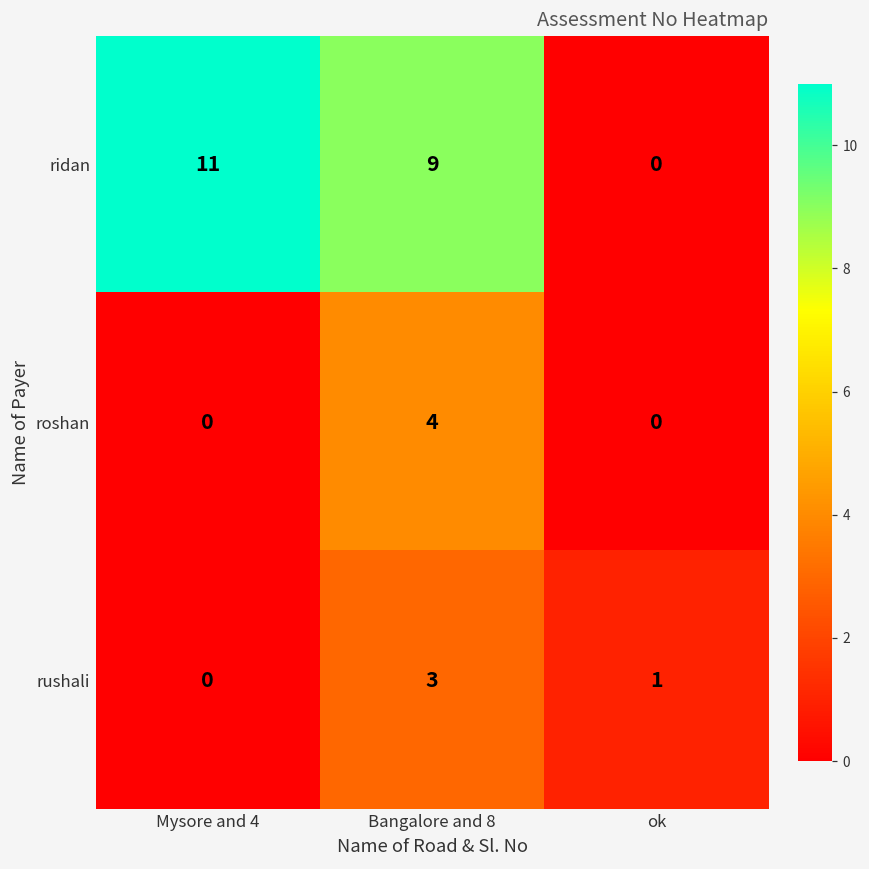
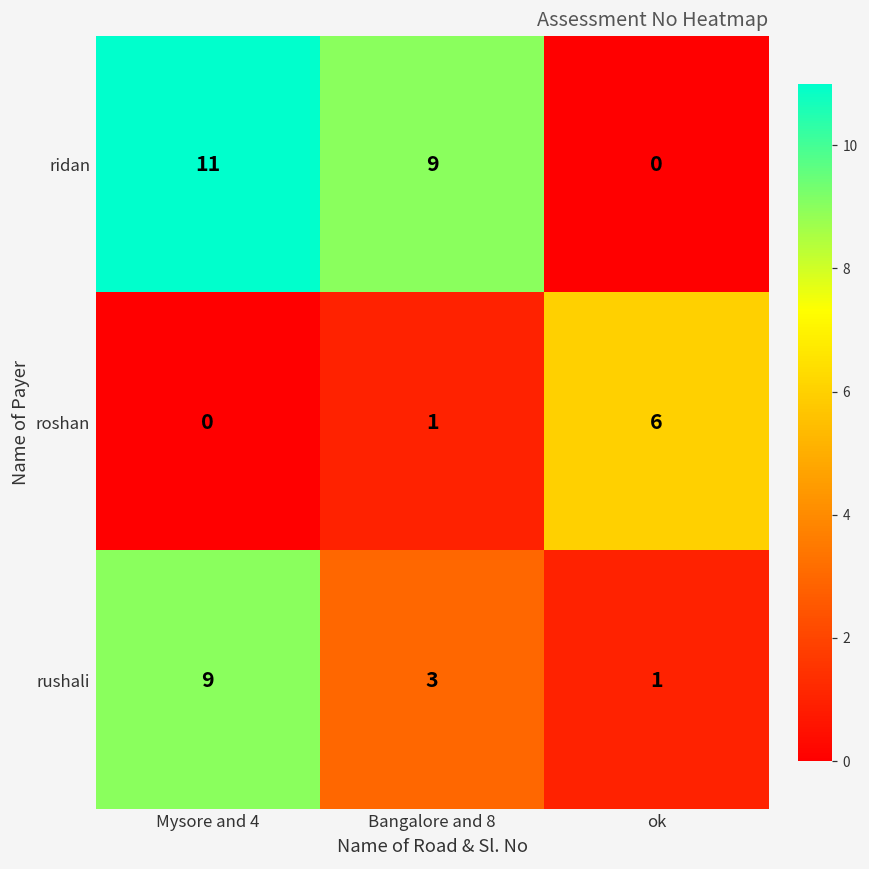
roshan, Bangalore and 8: 4 -> 1
roshan, ok: 0 -> 6
rushali, Mysore and 4: 0 -> 9
